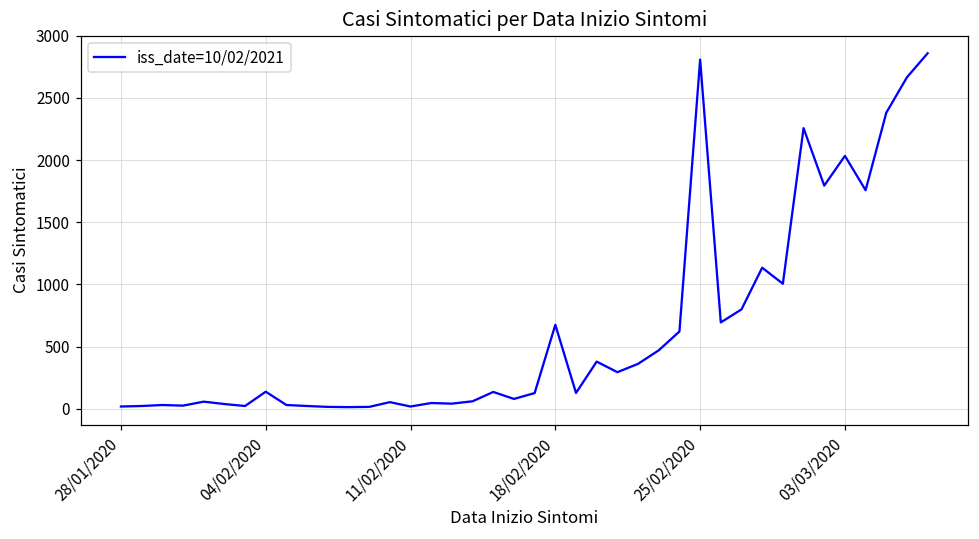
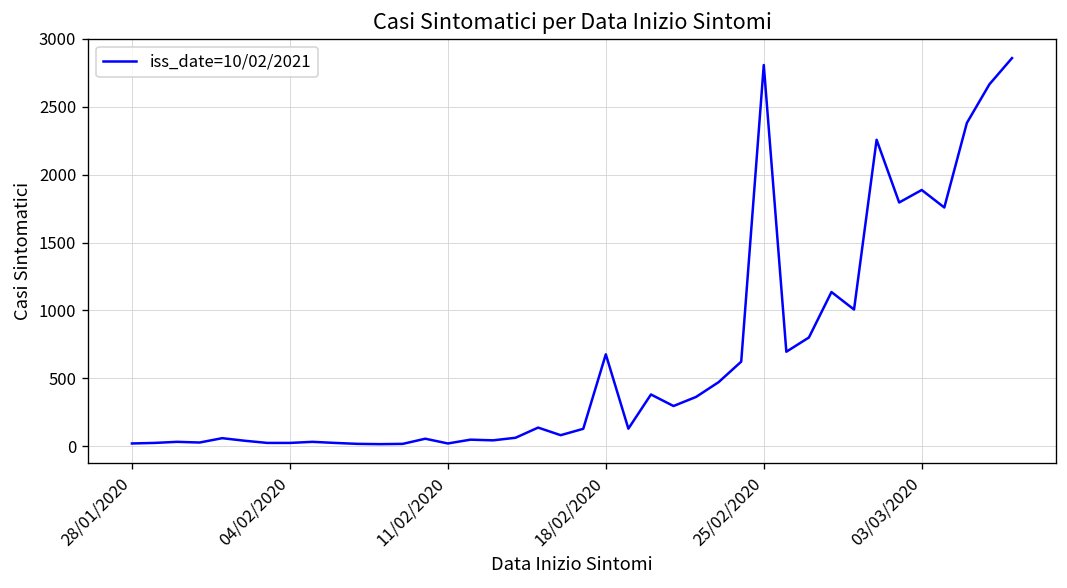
04/02/2020: 140 -> 20
03/03/2020: 2030 -> 1890
